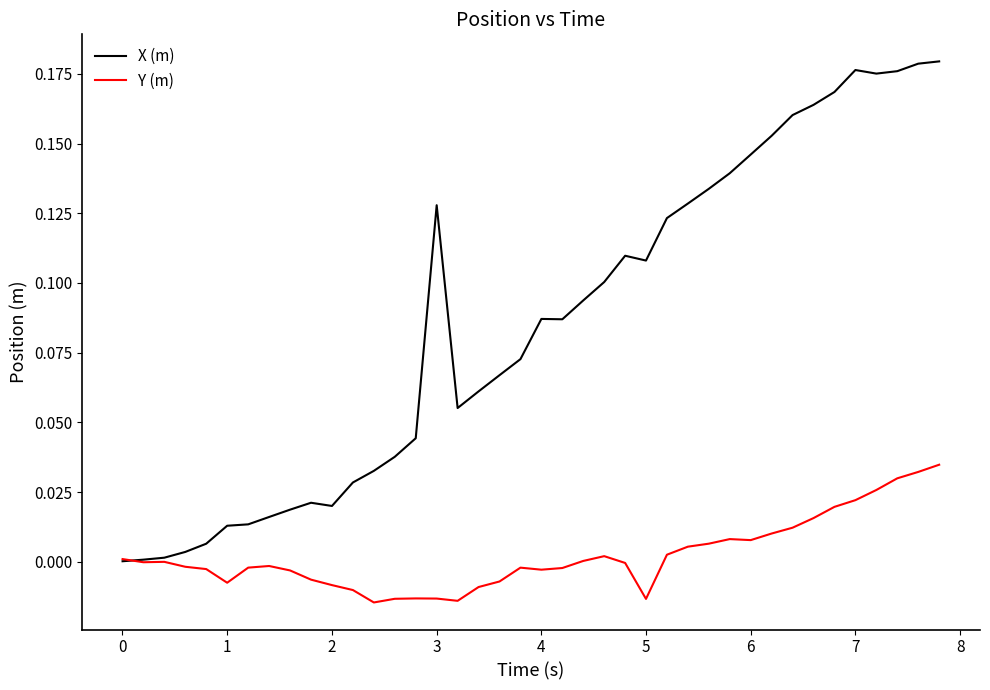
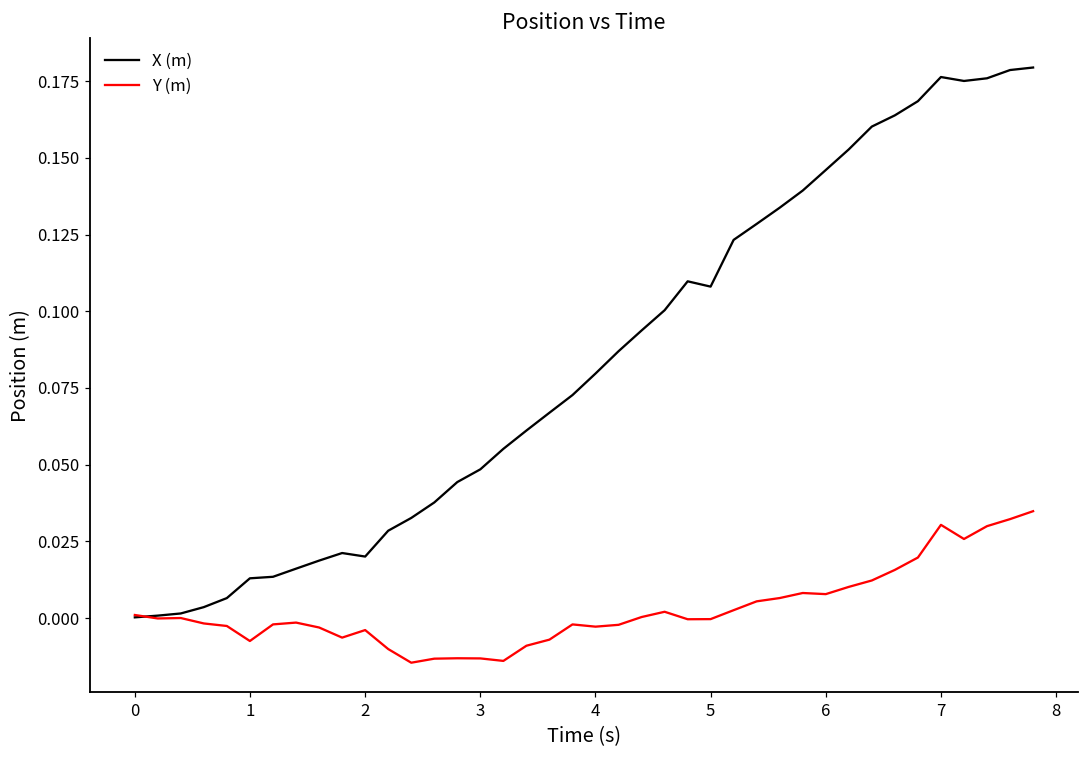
Y (m), 2: -0.008 -> -0.004
X (m), 3: 0.128 -> 0.048
X (m), 4: 0.087 -> 0.080
Y (m), 5: -0.013 -> 0.000
Y (m), 7: 0.022 -> 0.030
